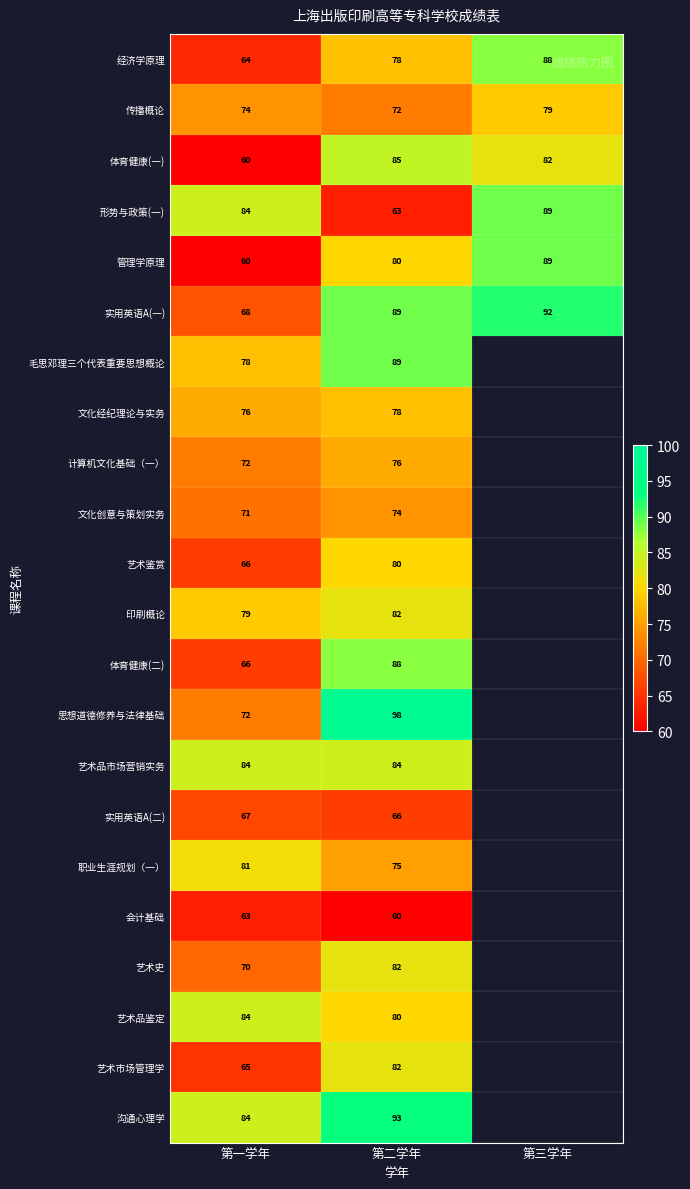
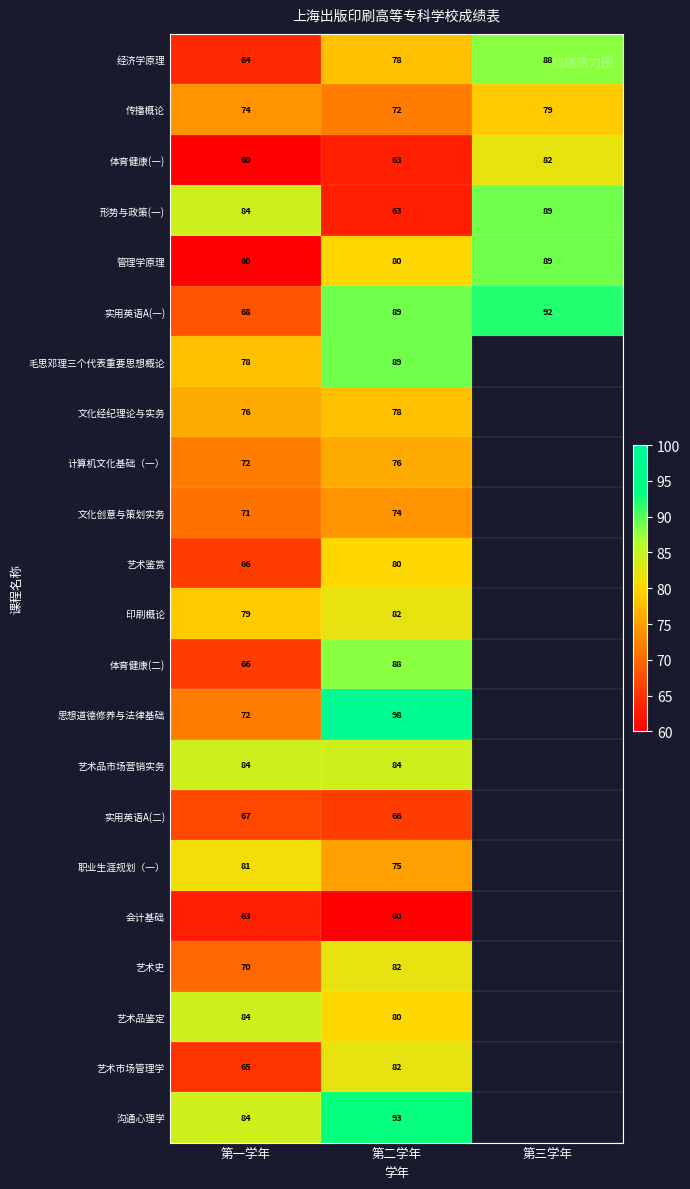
体育健康(一), 第二学年: 85 -> 63
